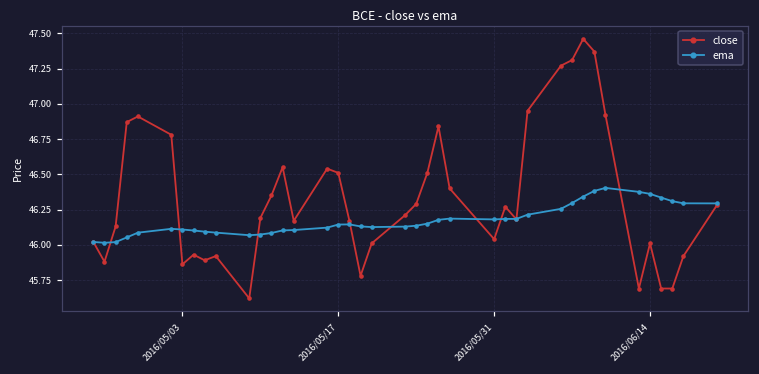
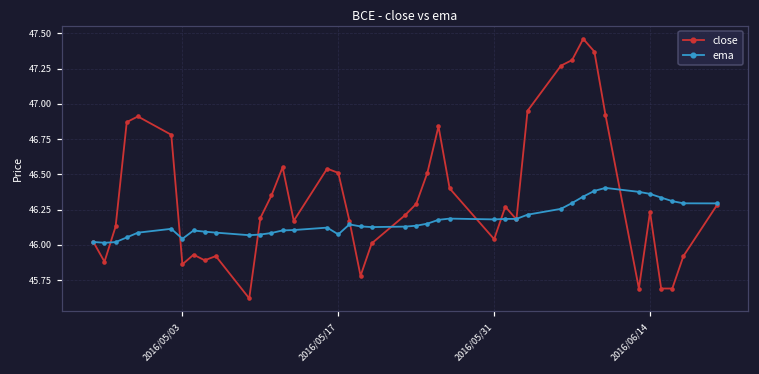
ema, 2016/05/03: 46.11 -> 46.04
ema, 2016/05/17: 46.14 -> 46.07
close, 2016/06/14: 46.01 -> 46.23
